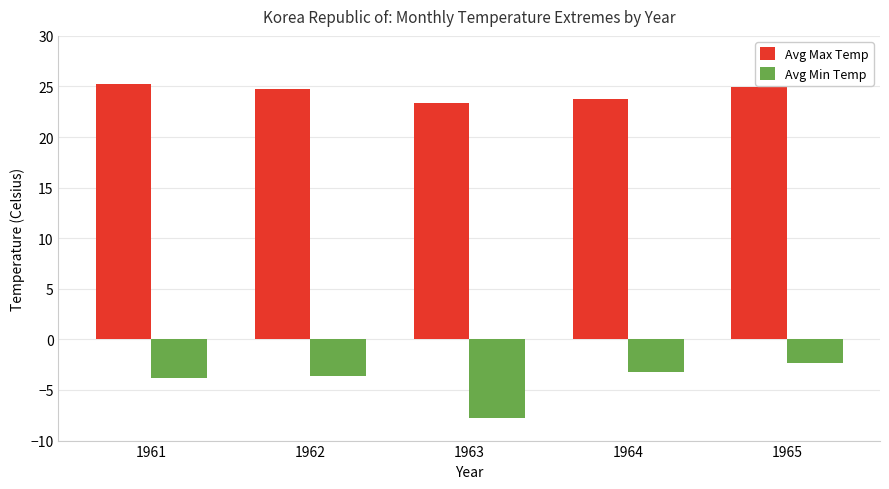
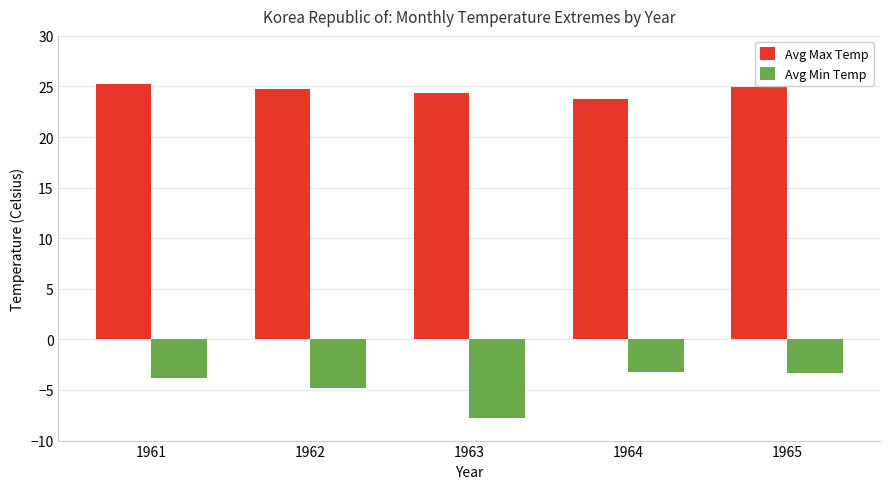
Avg Min Temp, 1962: -3.6 -> -4.8
Avg Max Temp, 1963: 23.4 -> 24.4
Avg Min Temp, 1965: -2.4 -> -3.3
